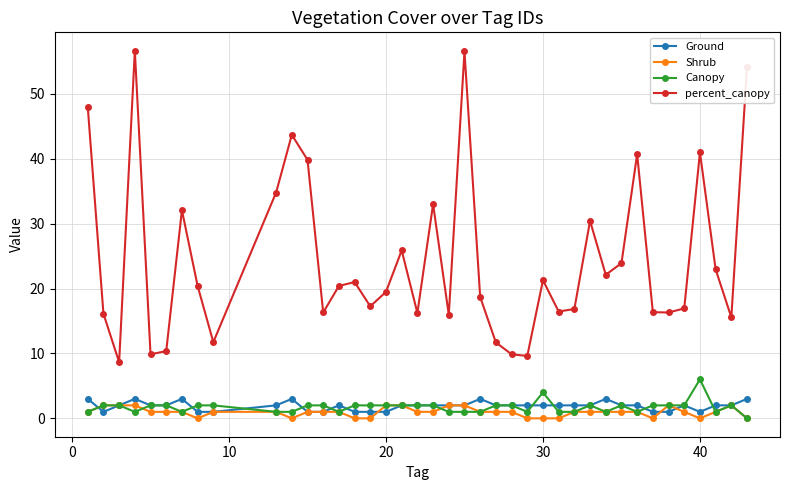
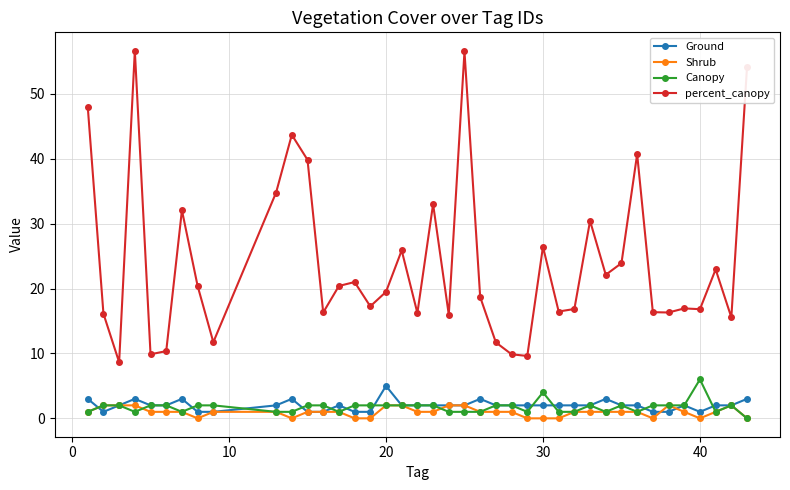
Ground, 20: 1 -> 5
percent_canopy, 30: 21 -> 26
percent_canopy, 40: 41 -> 17
